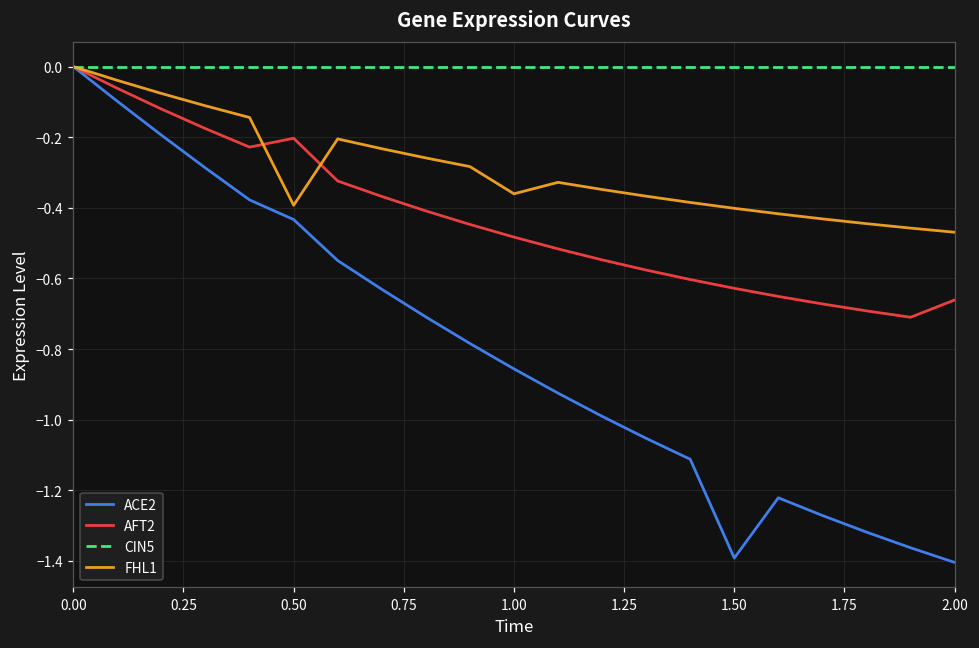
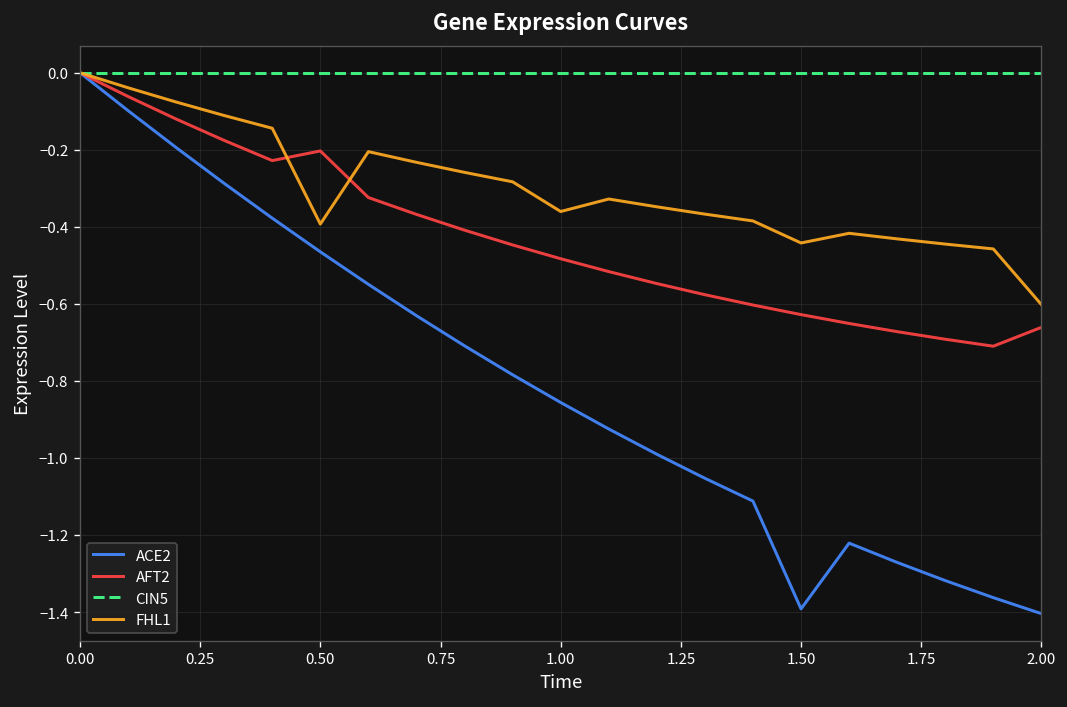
ACE2, 0.50: -0.43 -> -0.46
FHL1, 1.50: -0.40 -> -0.44
FHL1, 2.00: -0.47 -> -0.60
